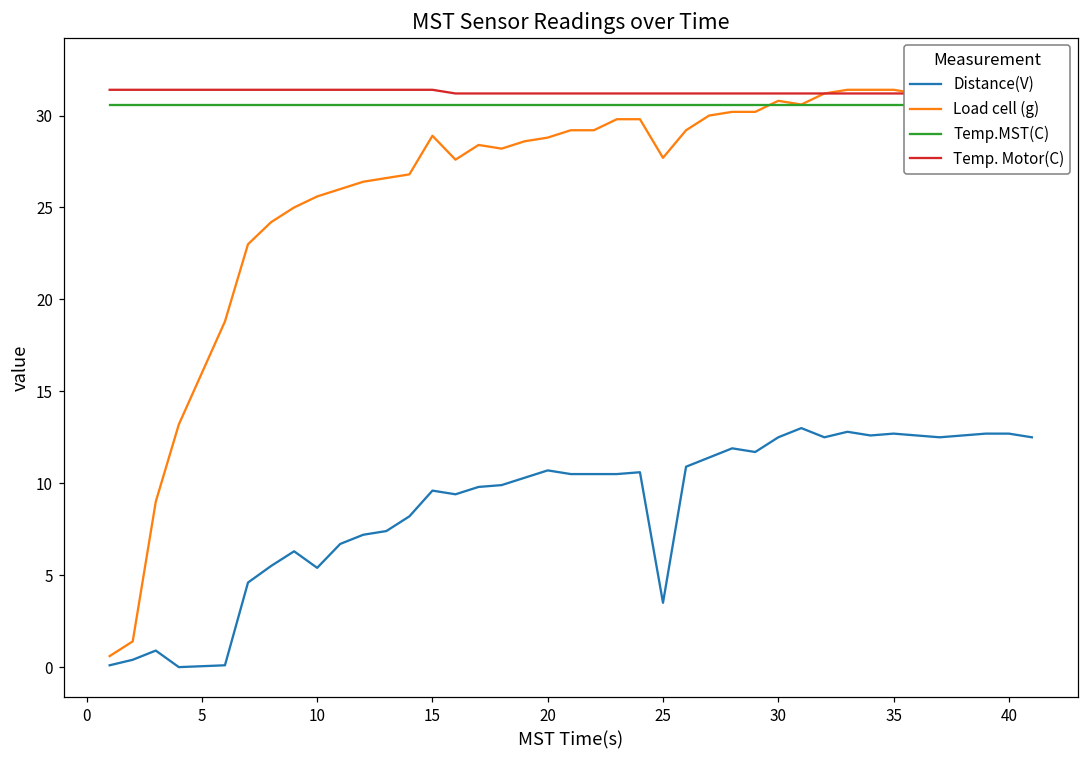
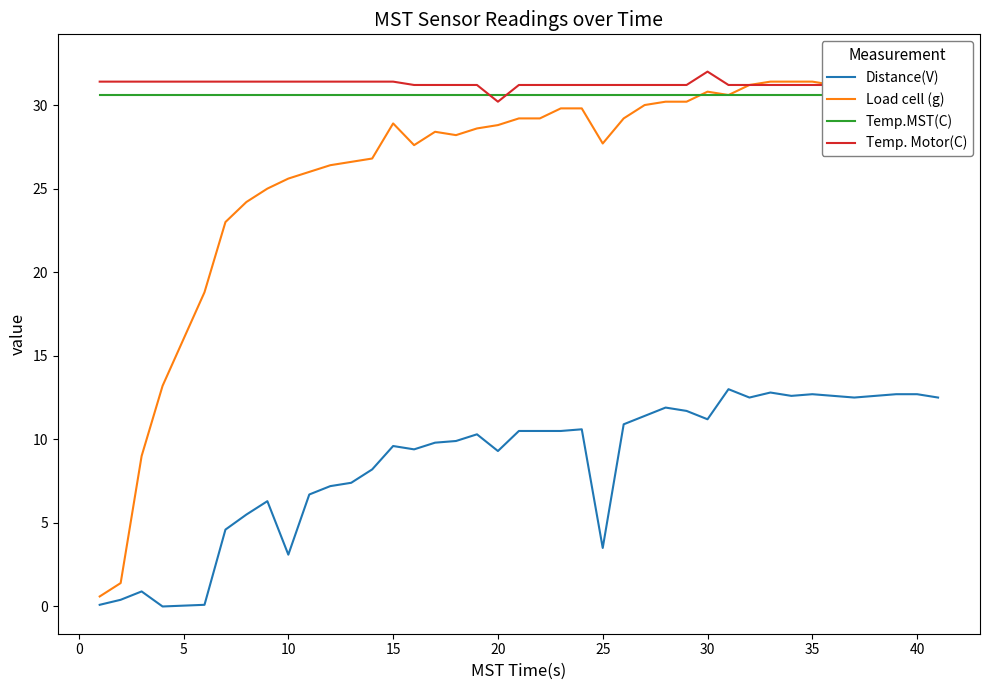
Distance(V), 10: 5.4 -> 3.1
Distance(V), 20: 10.7 -> 9.3
Temp. Motor(C), 20: 31.2 -> 30.2
Distance(V), 30: 12.5 -> 11.2
Temp. Motor(C), 30: 31.2 -> 32.0
